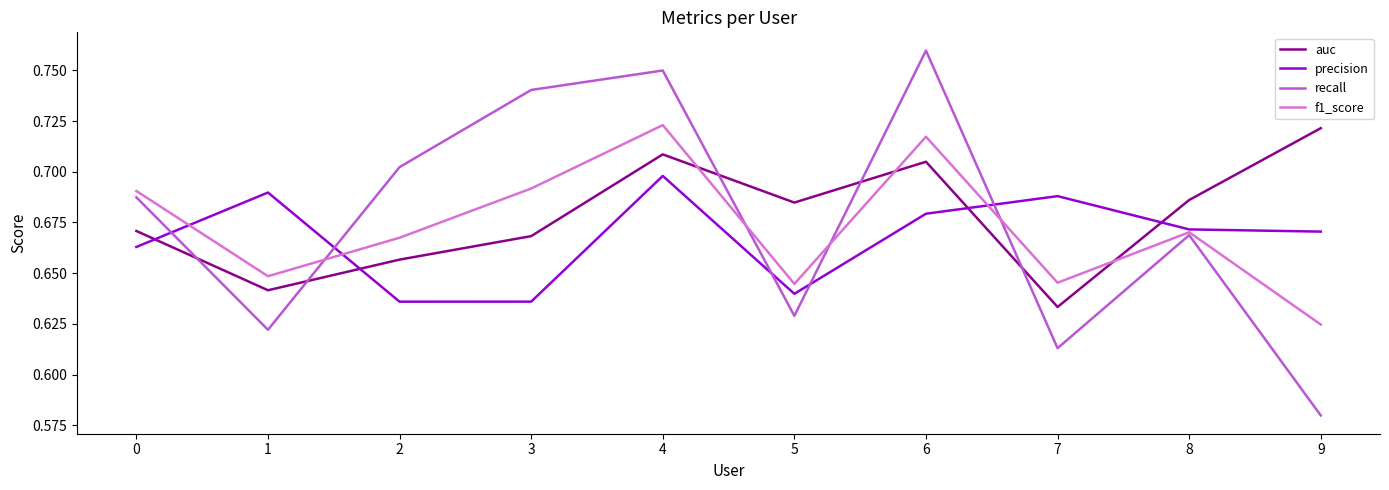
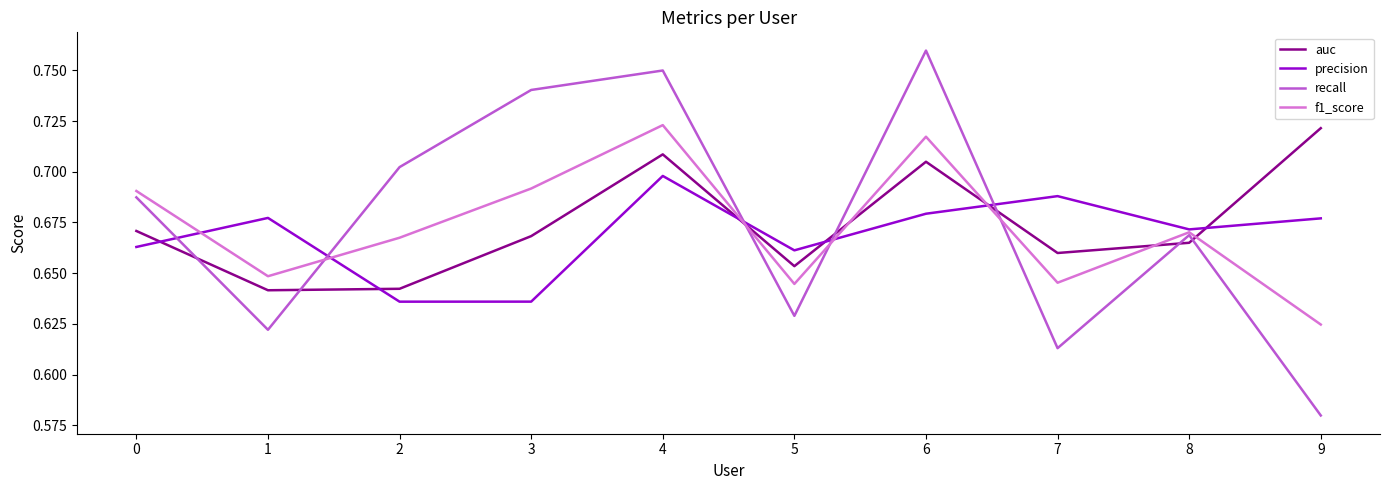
precision, 1: 0.690 -> 0.677
auc, 2: 0.657 -> 0.642
auc, 5: 0.685 -> 0.653
precision, 5: 0.640 -> 0.661
auc, 7: 0.633 -> 0.660
auc, 8: 0.686 -> 0.665
precision, 9: 0.670 -> 0.677
